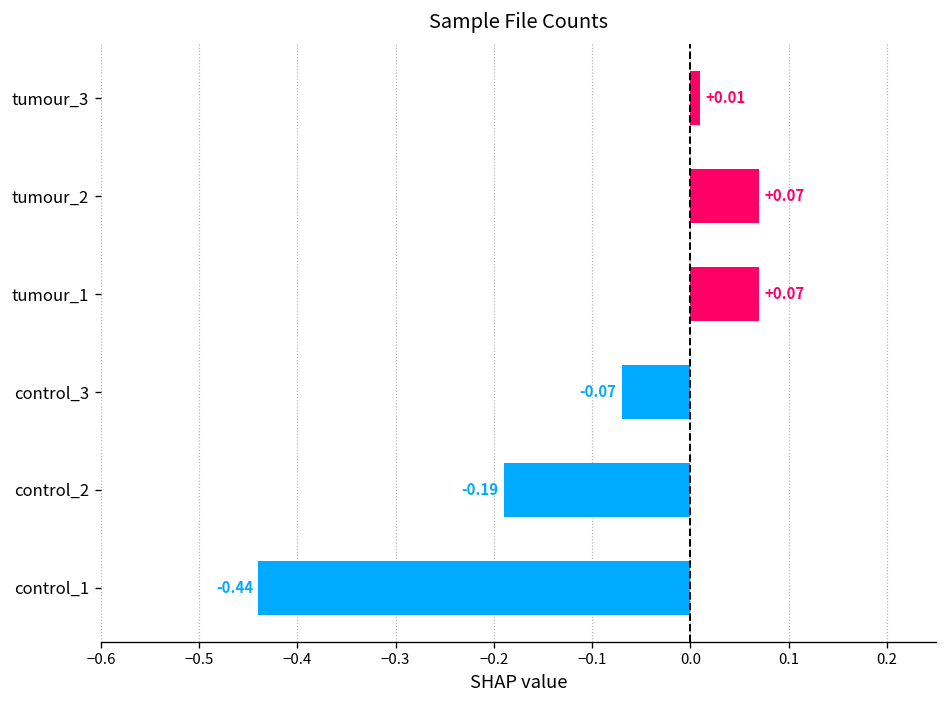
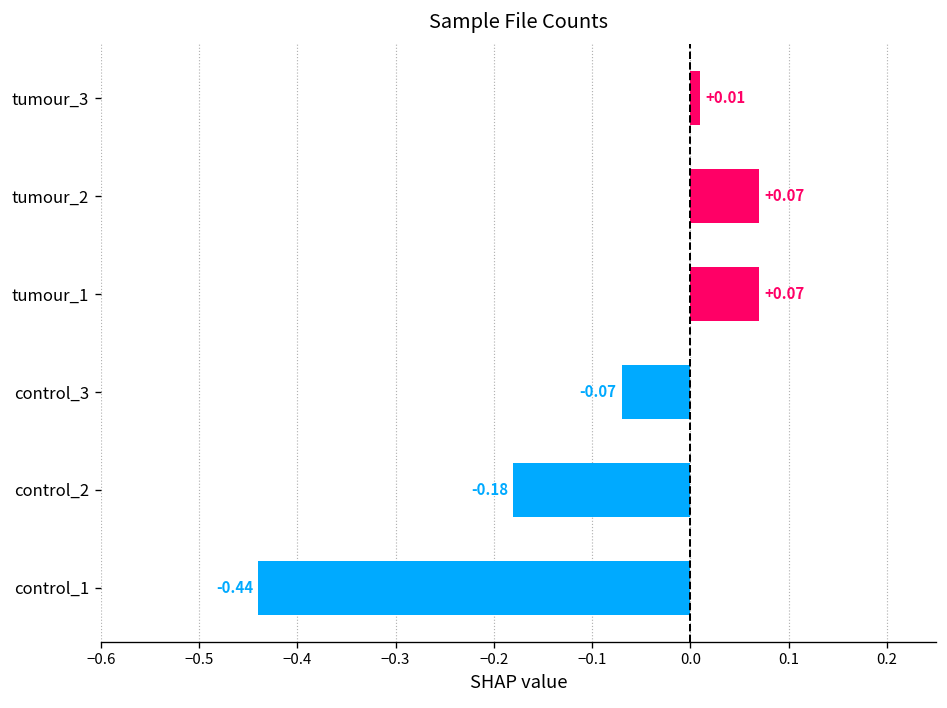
control_2: -0.19 -> -0.18
